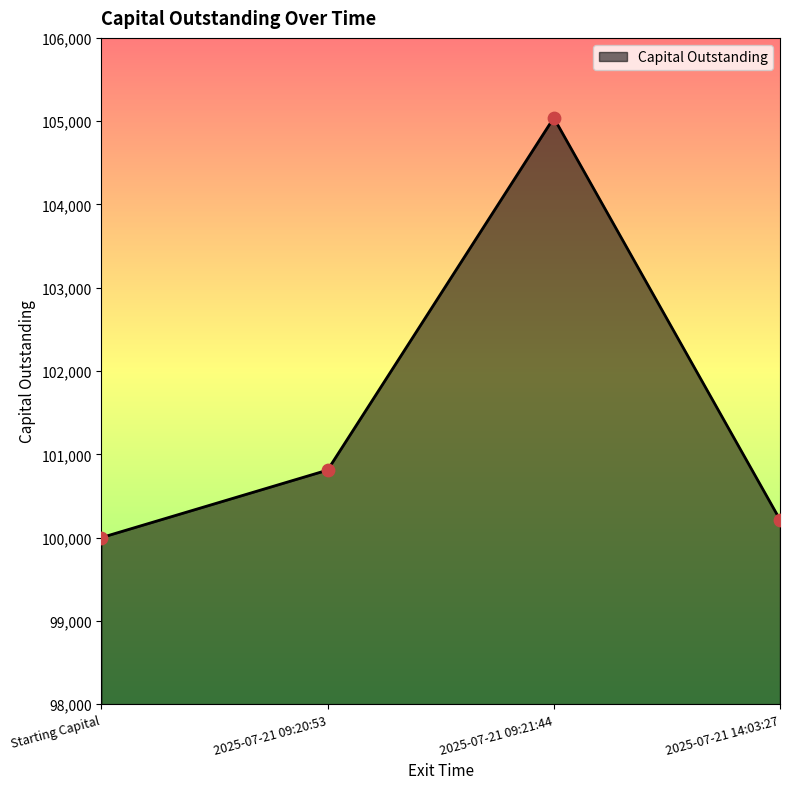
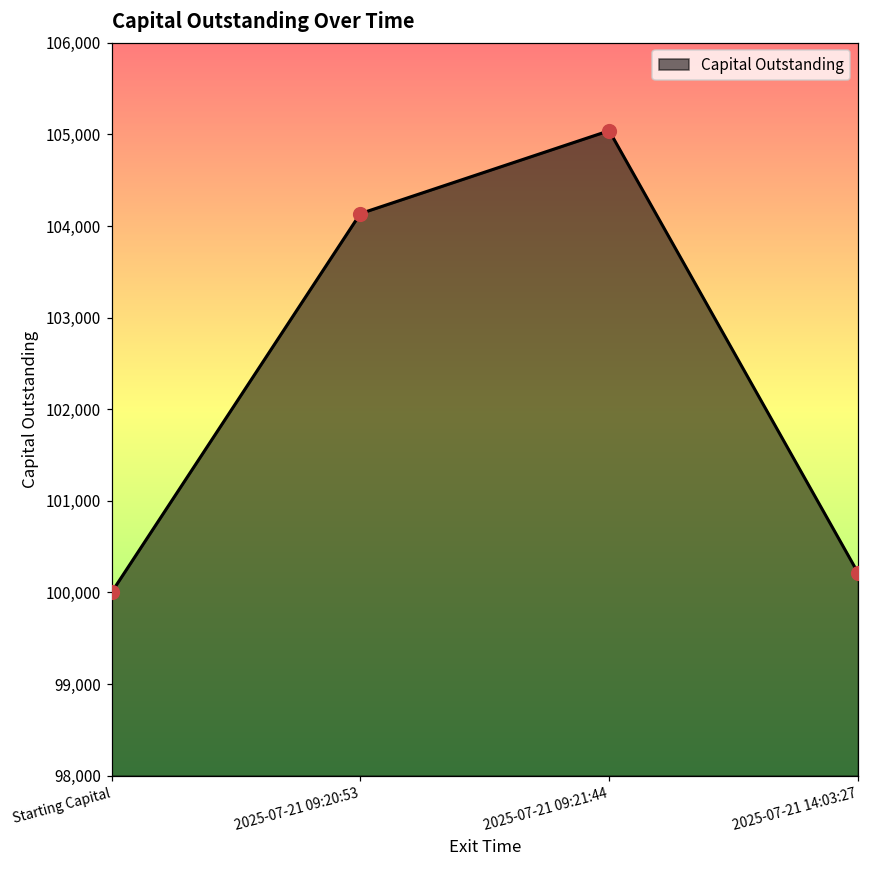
2025-07-21 09:20:53: 100,800 -> 104,100
